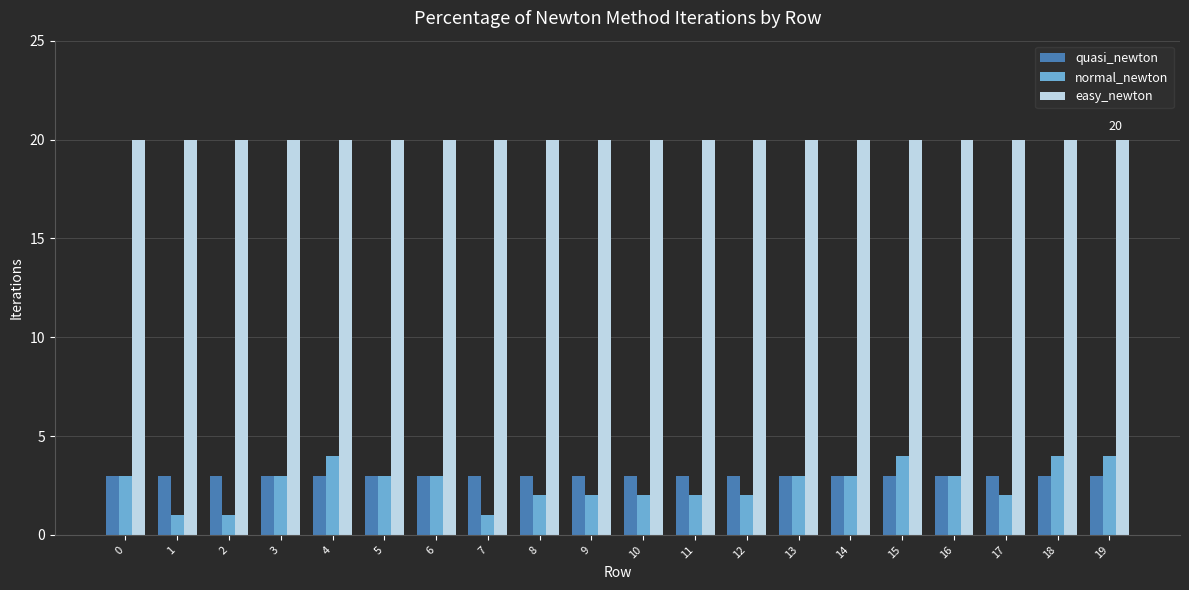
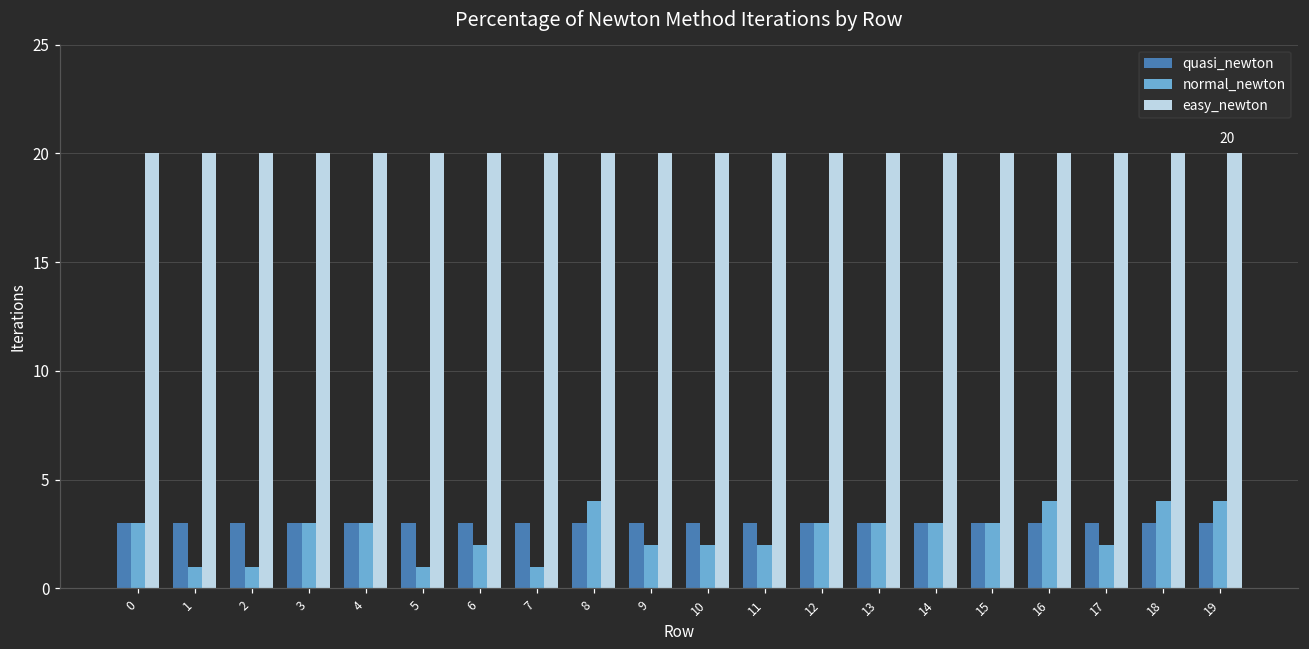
normal_newton, 4: 4 -> 3
normal_newton, 5: 3 -> 1
normal_newton, 6: 3 -> 2
normal_newton, 8: 2 -> 4
normal_newton, 12: 2 -> 3
normal_newton, 15: 4 -> 3
normal_newton, 16: 3 -> 4
